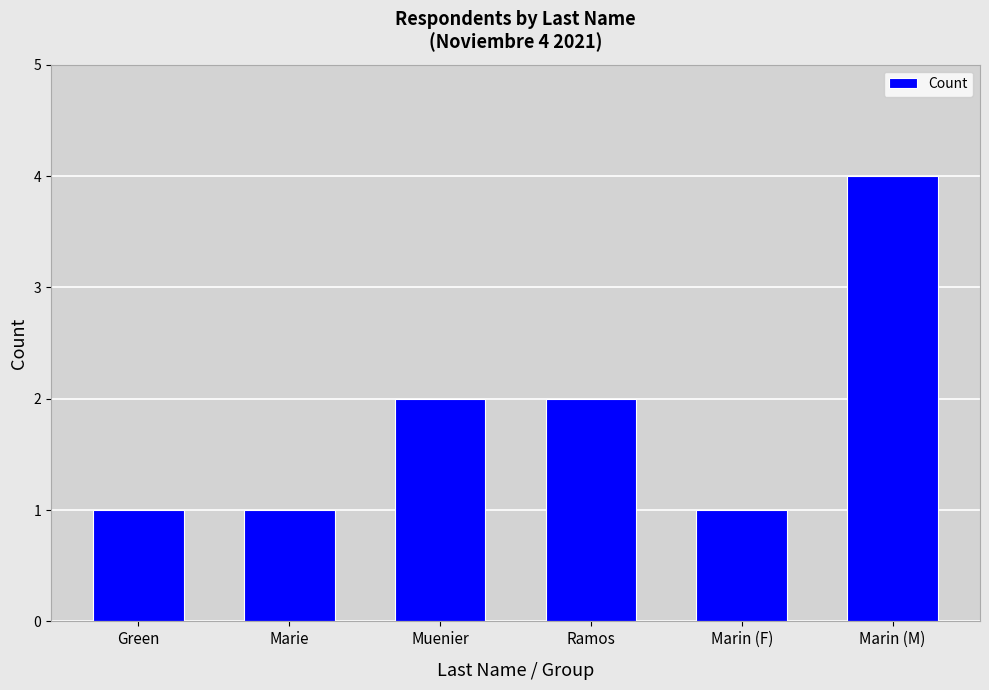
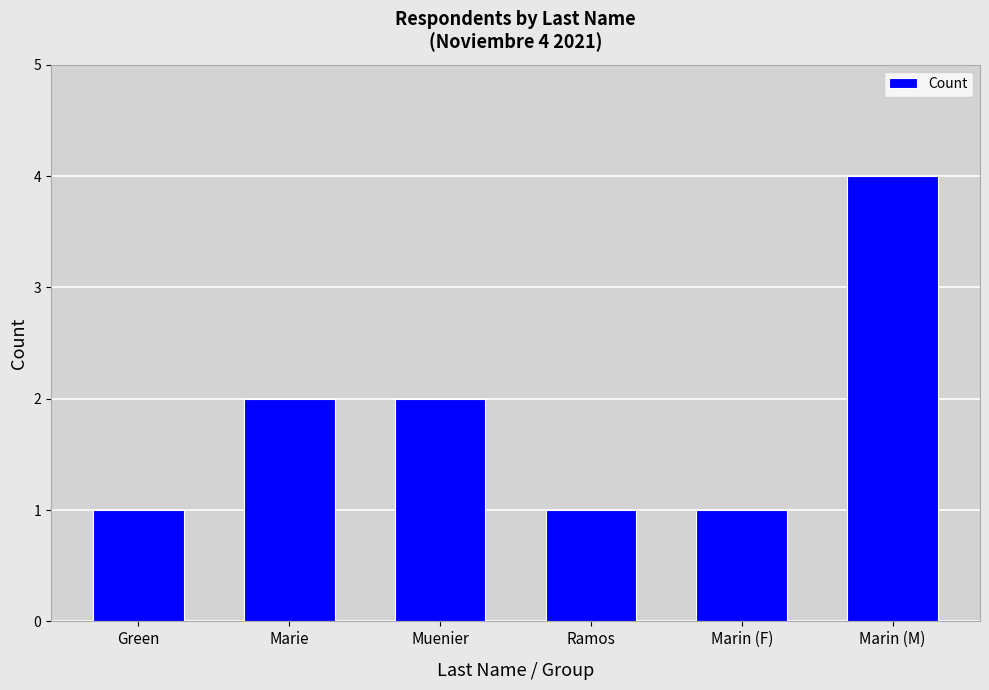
Marie: 1 -> 2
Ramos: 2 -> 1
